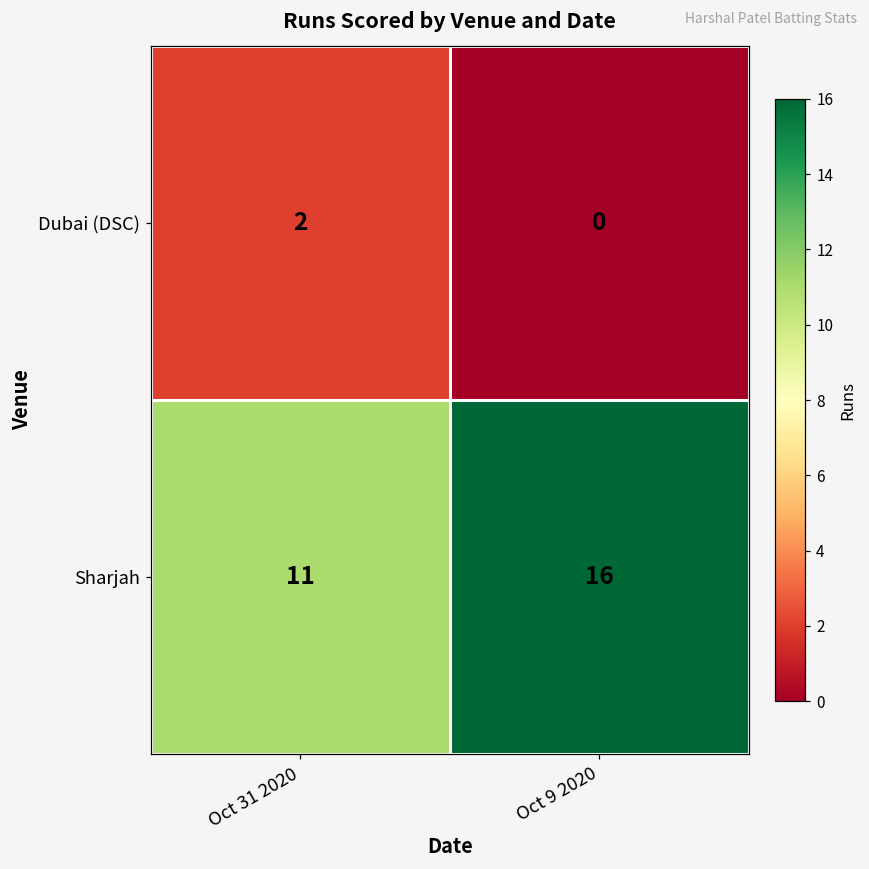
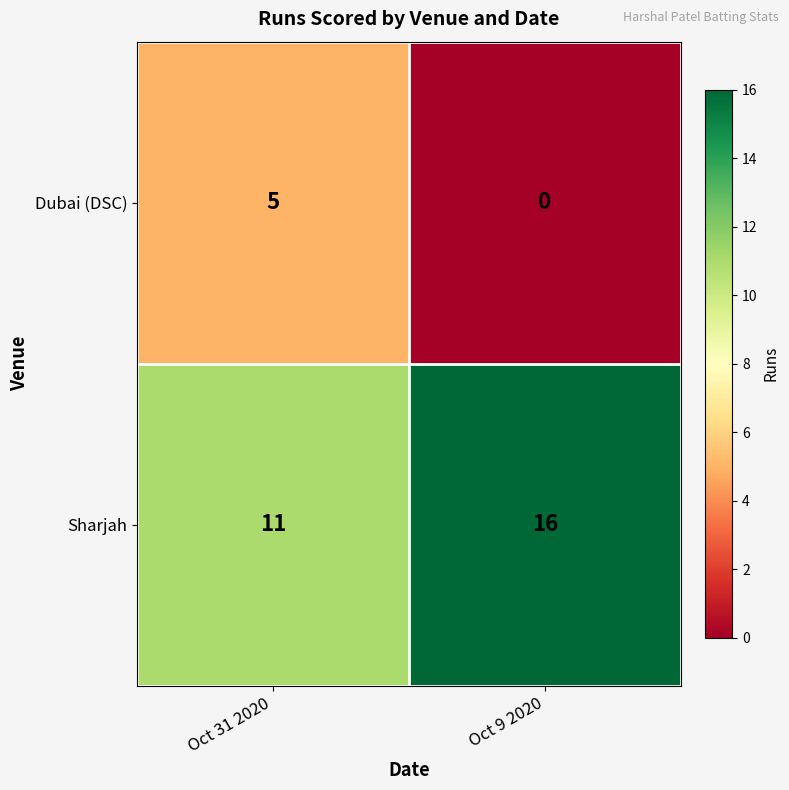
Dubai (DSC), Oct 31 2020: 2 -> 5
